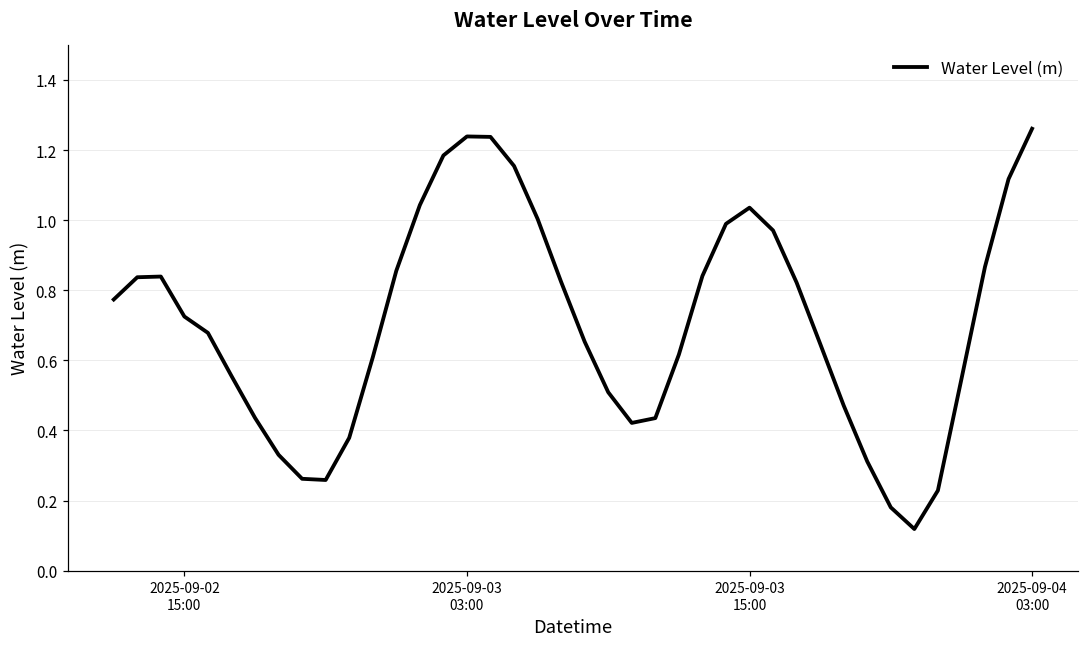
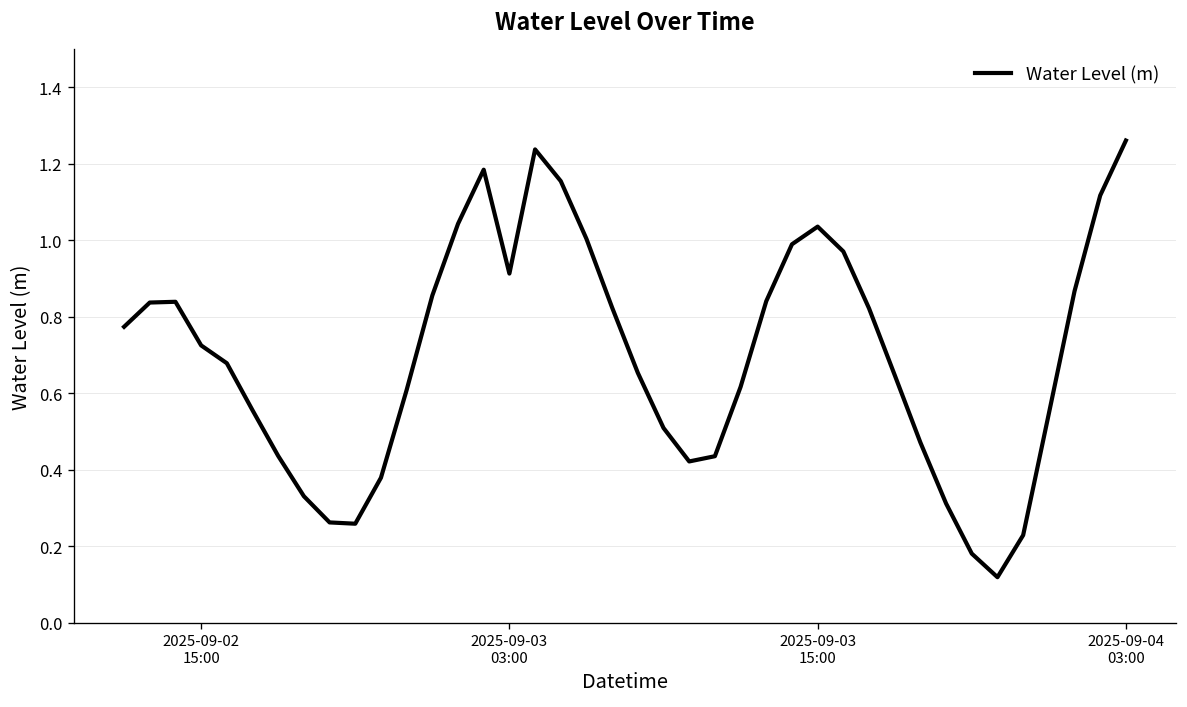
2025-09-03 03:00: 1.24 -> 0.91
